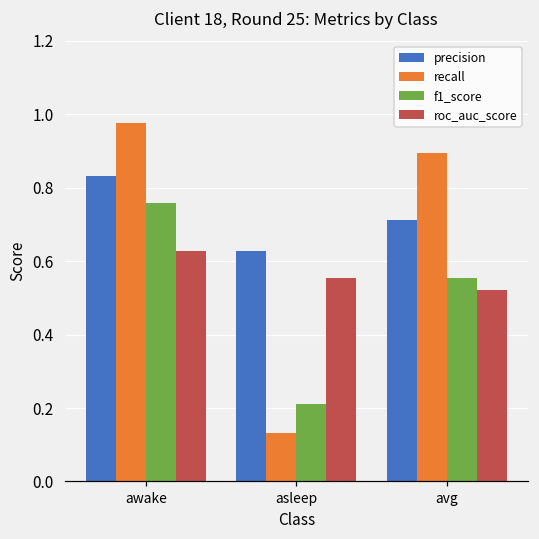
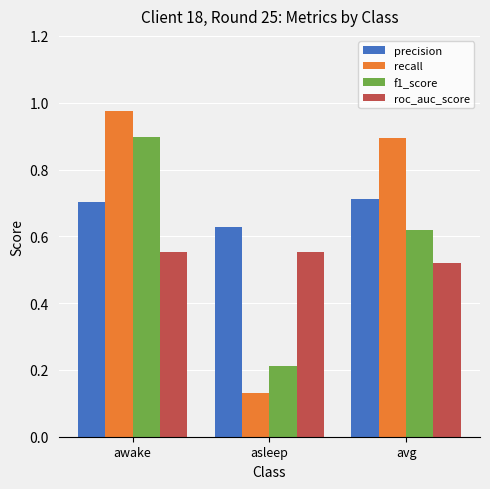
precision, awake: 0.83 -> 0.70
f1_score, awake: 0.76 -> 0.90
roc_auc_score, awake: 0.63 -> 0.55
f1_score, avg: 0.55 -> 0.62
